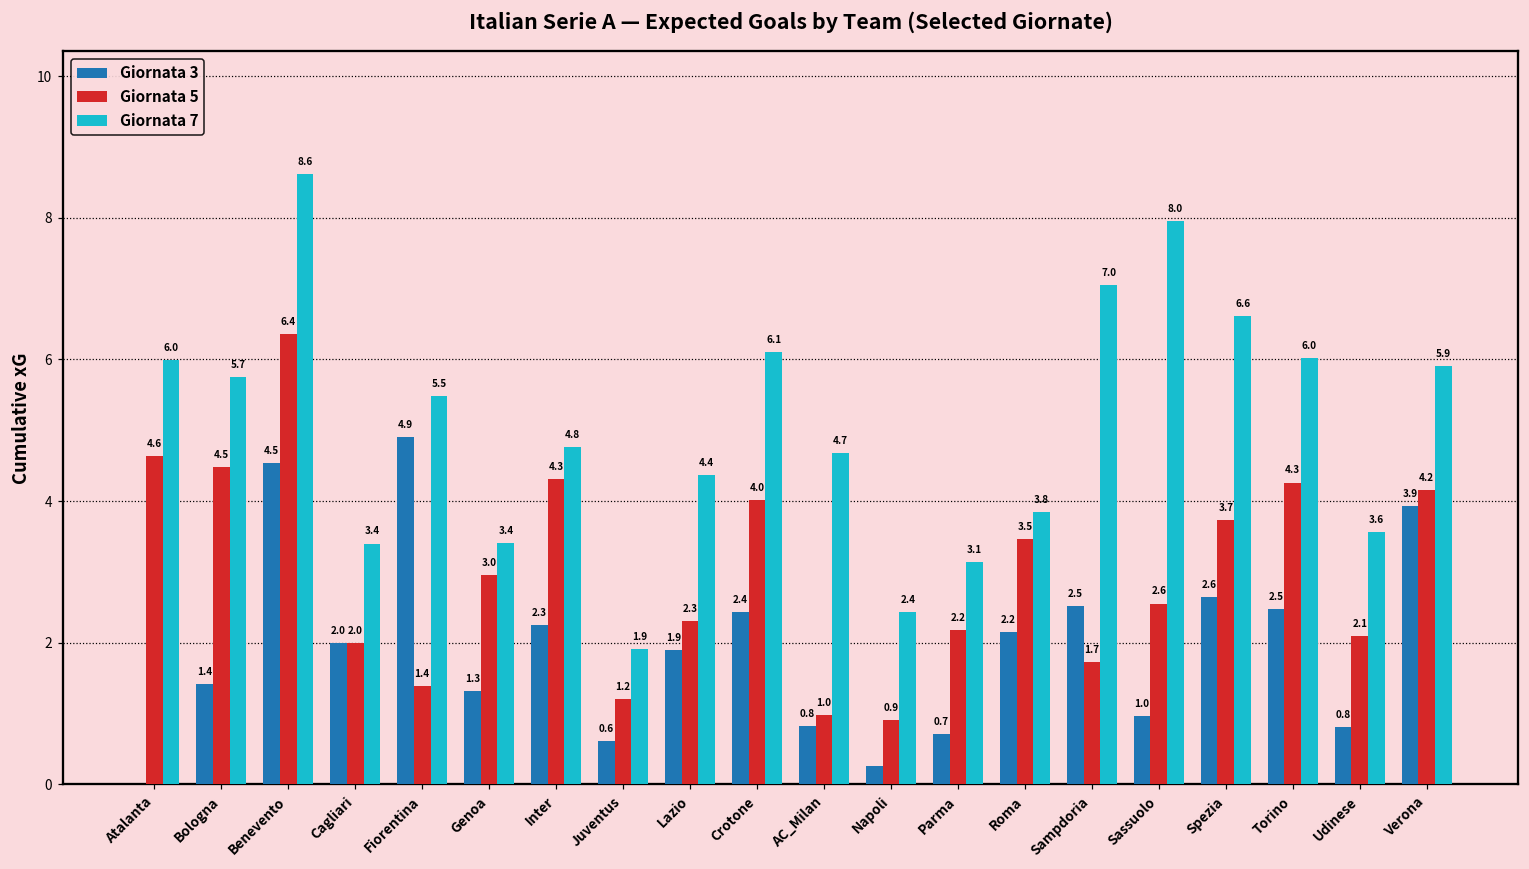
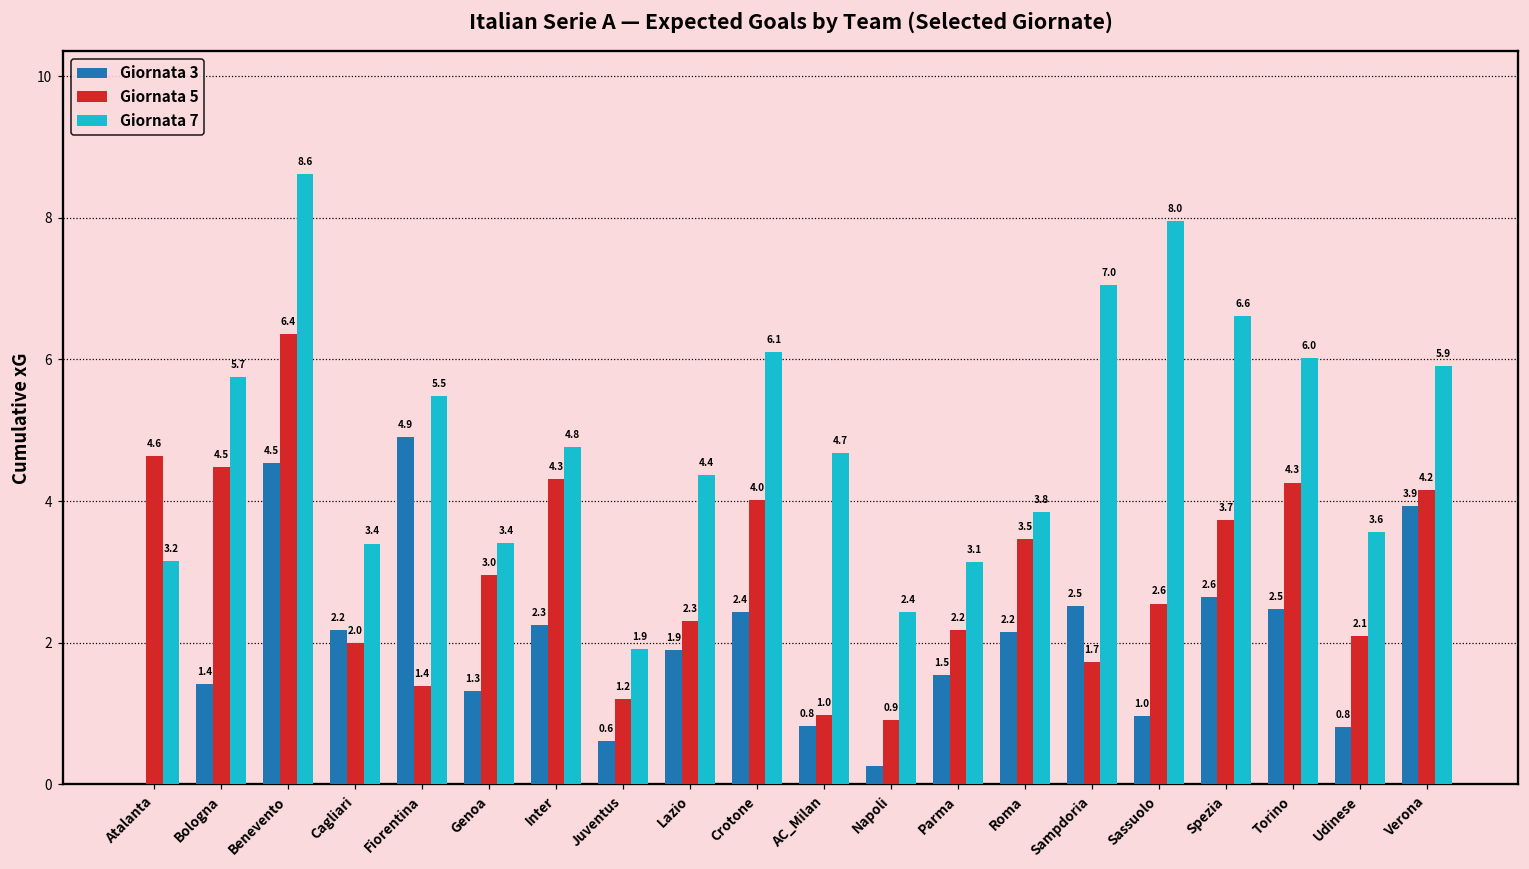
Giornata 7, Atalanta: 6.0 -> 3.2
Giornata 3, Cagliari: 2.0 -> 2.2
Giornata 3, Parma: 0.7 -> 1.5
